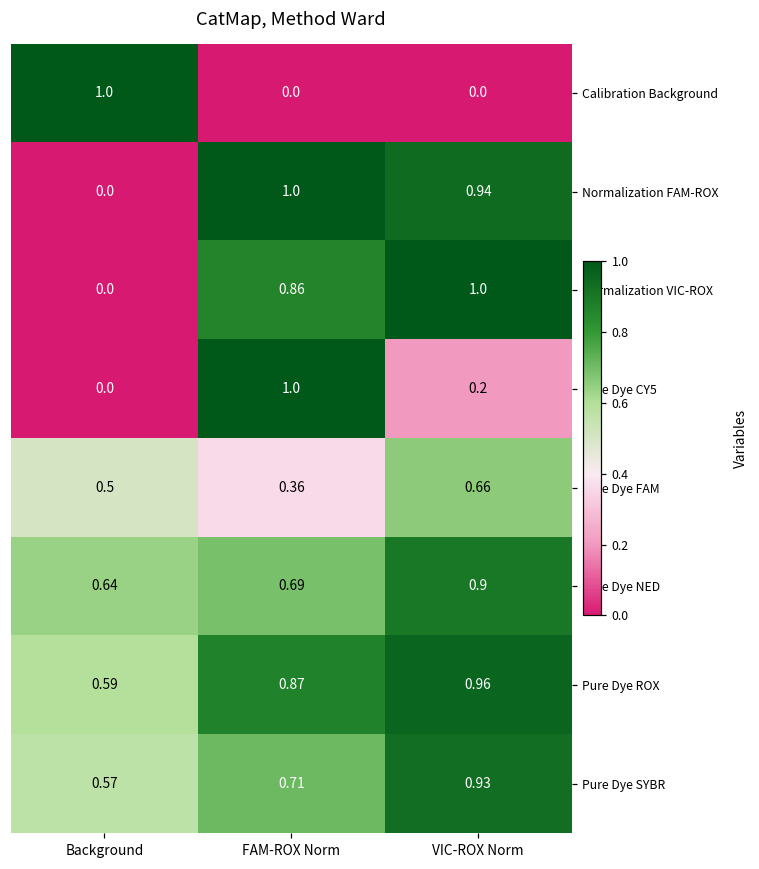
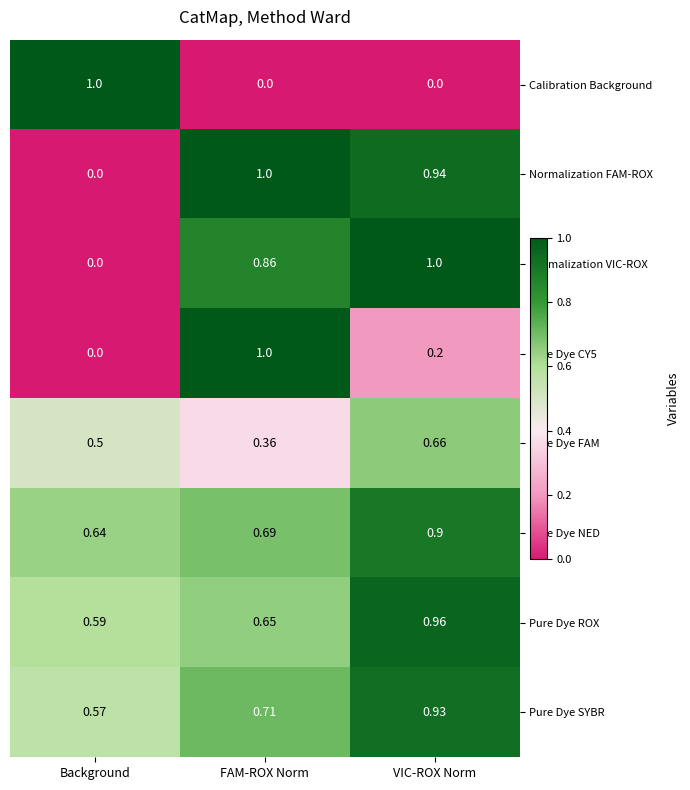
Pure Dye ROX, FAM-ROX Norm: 0.87 -> 0.65
